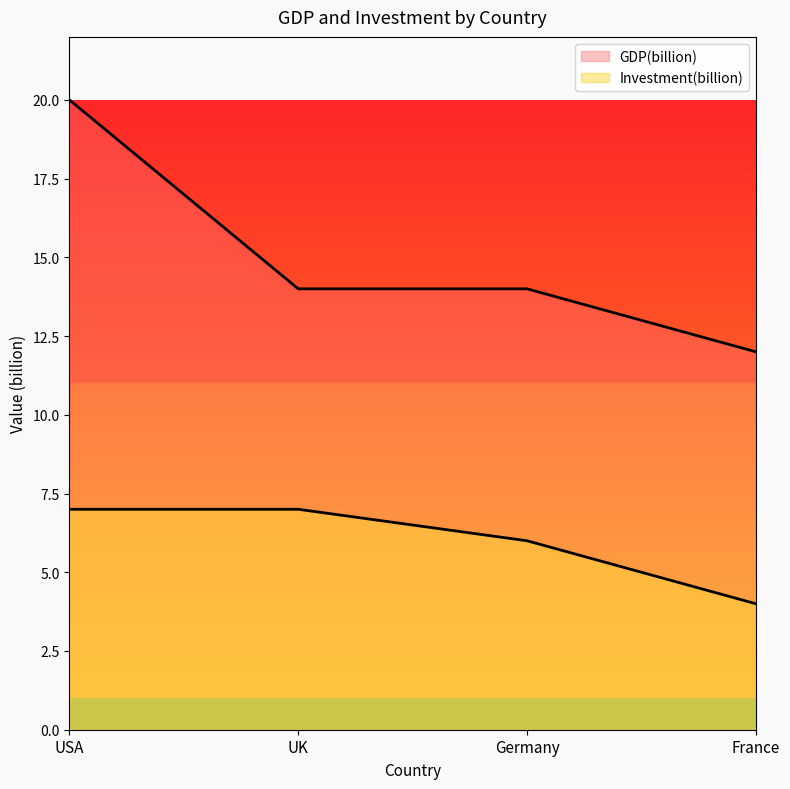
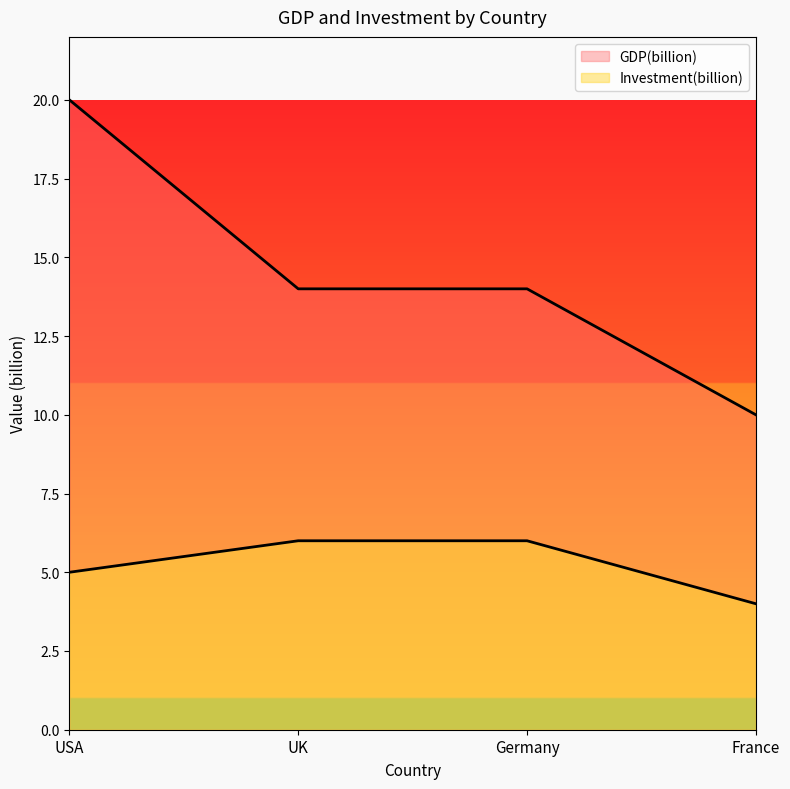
Investment(billion), USA: 7 -> 5
Investment(billion), UK: 7 -> 6
GDP(billion), France: 12 -> 10
